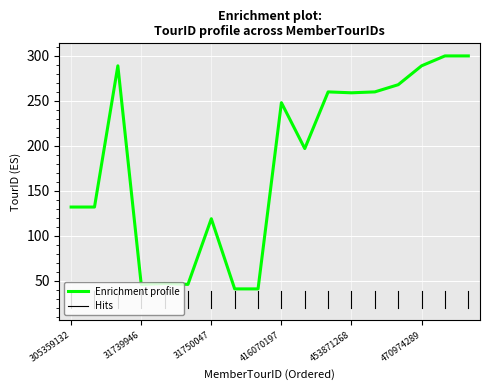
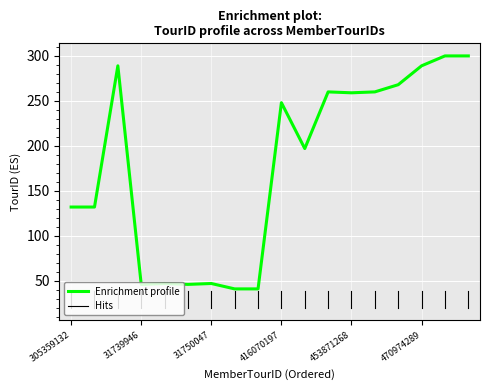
Enrichment profile, 31750047: 120 -> 50
